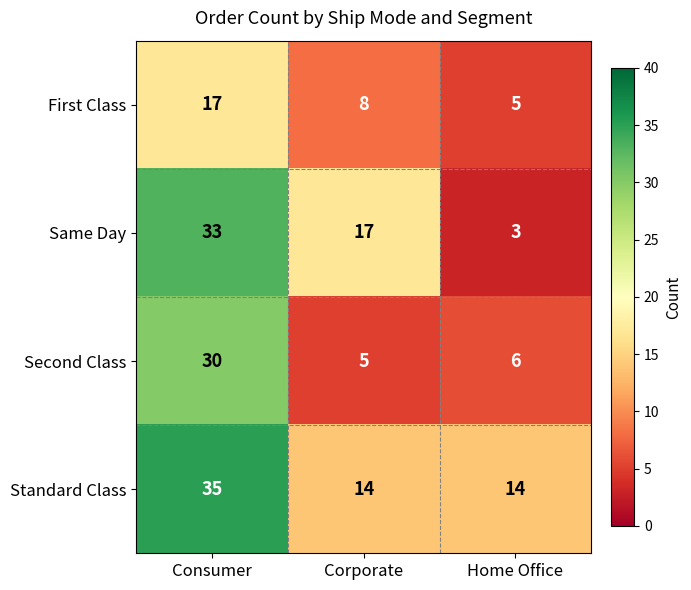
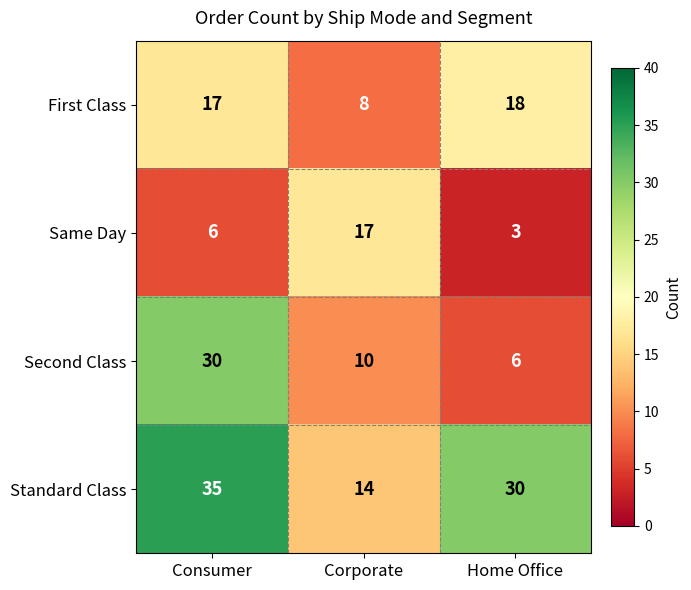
First Class, Home Office: 5 -> 18
Same Day, Consumer: 33 -> 6
Second Class, Corporate: 5 -> 10
Standard Class, Home Office: 14 -> 30
